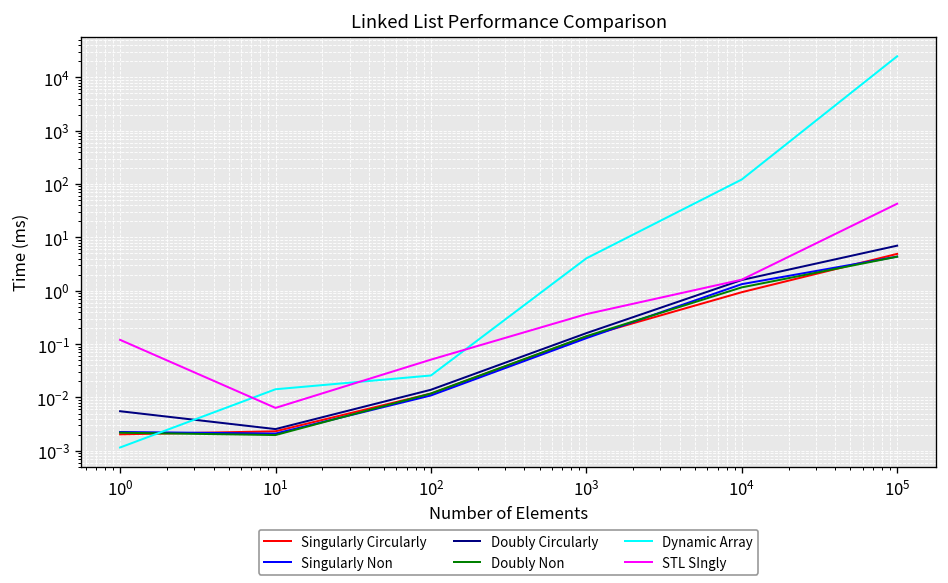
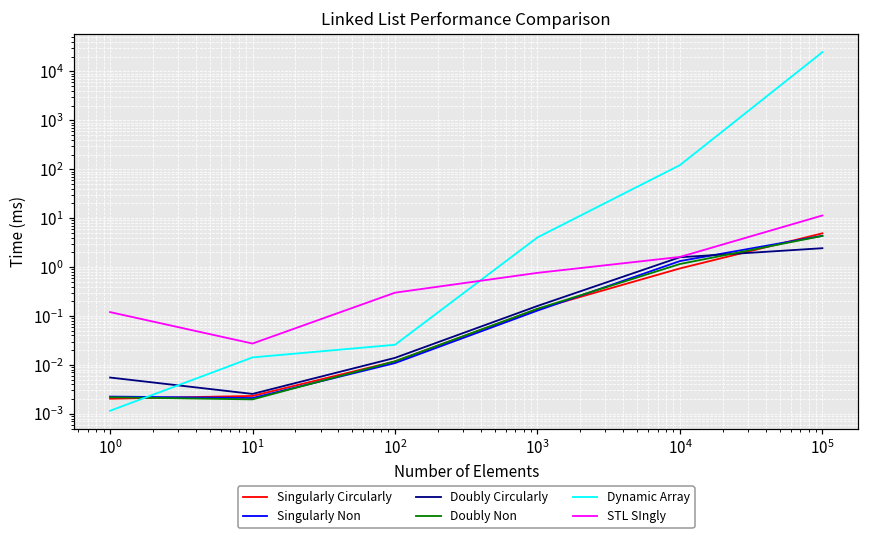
STL SIngly, 10^1: 0.006 -> 0.03
STL SIngly, 10^2: 0.05 -> 0.3
STL SIngly, 10^3: 0.4 -> 0.8
Doubly Circularly, 10^5: 7 -> 2
STL SIngly, 10^5: 40 -> 11
